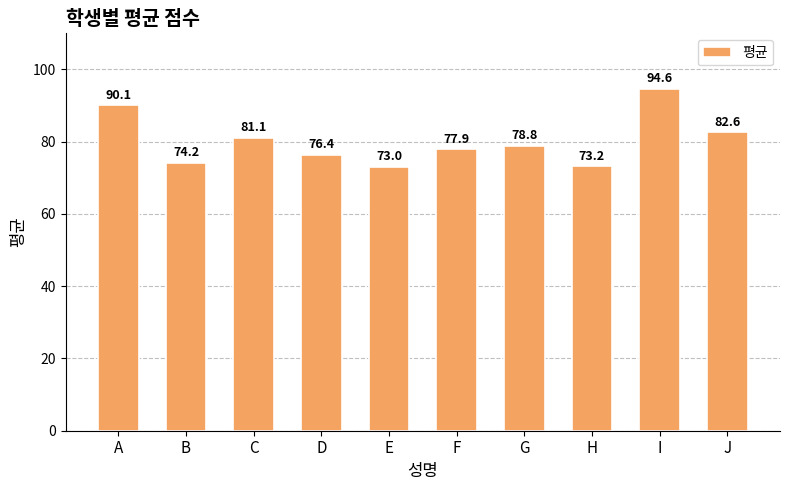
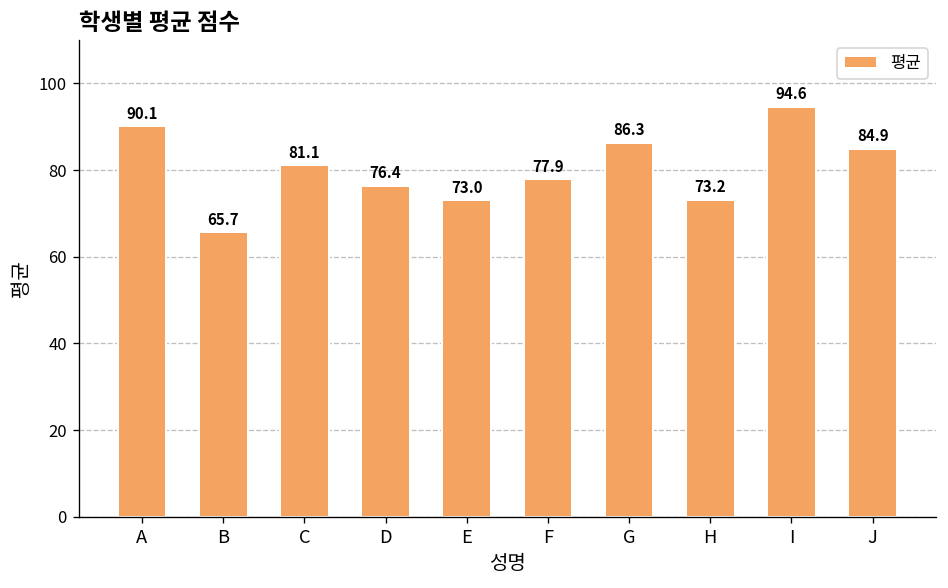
B: 74.2 -> 65.7
G: 78.8 -> 86.3
J: 82.6 -> 84.9
